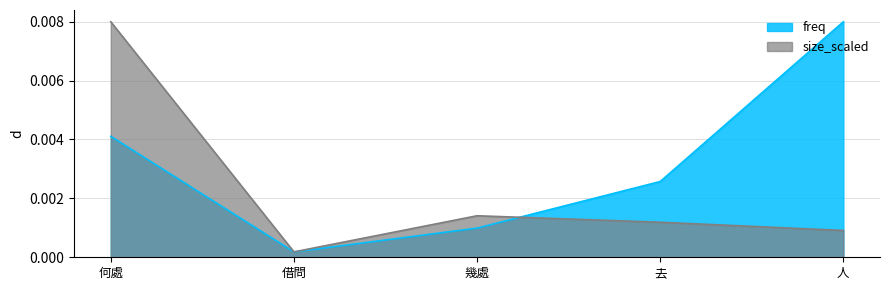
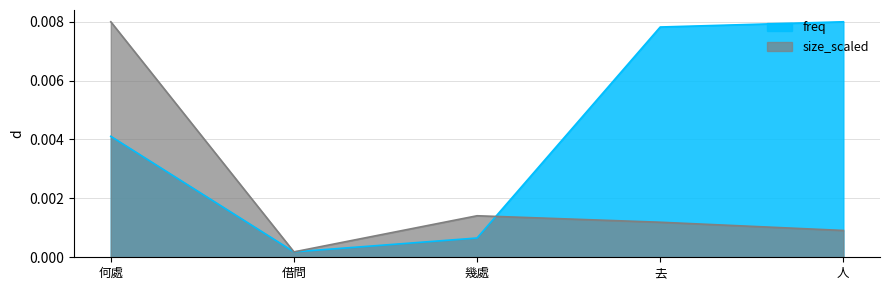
freq, 幾處: 0.0010 -> 0.0007
freq, 去: 0.0026 -> 0.0078
